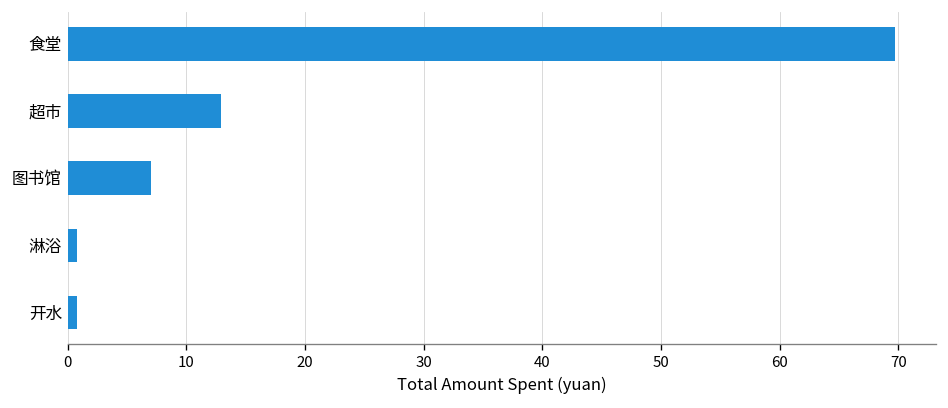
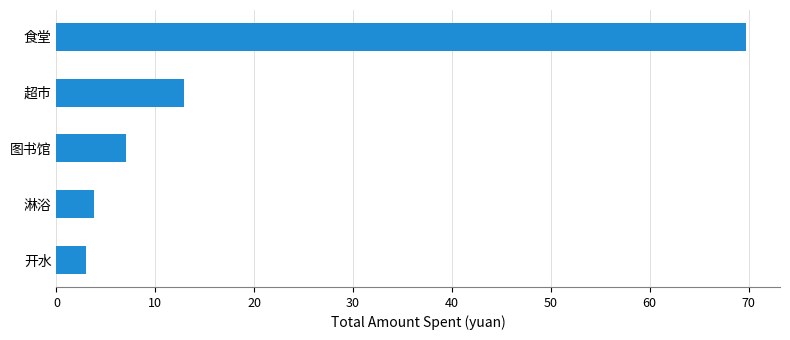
淋浴: 1 -> 4
开水: 1 -> 3
